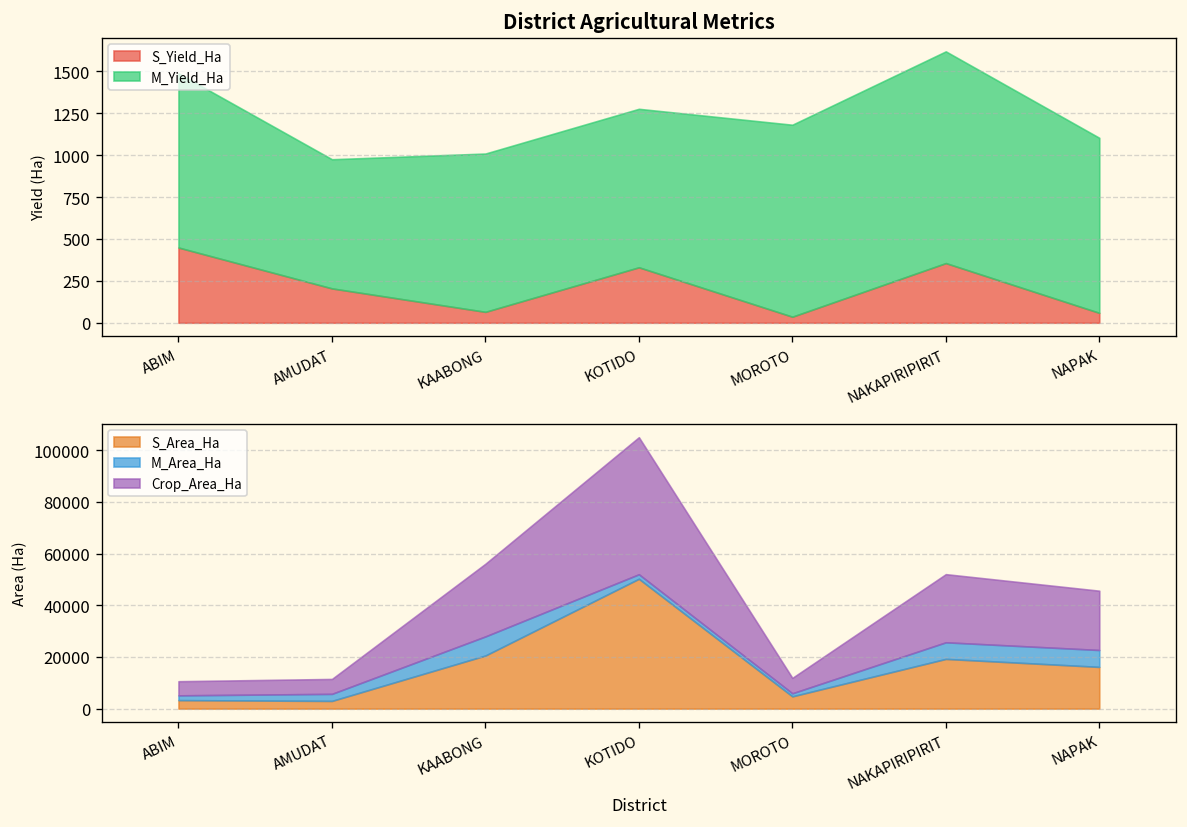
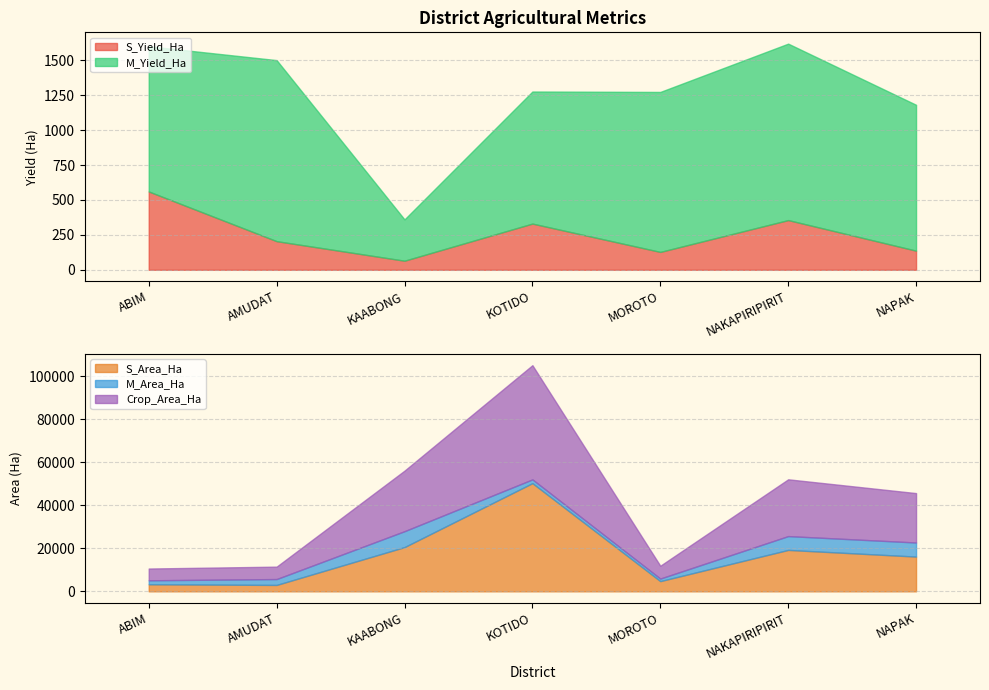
District Agricultural Metrics, S_Yield_Ha, ABIM: 450 -> 560
District Agricultural Metrics, M_Yield_Ha, AMUDAT: 770 -> 1300
District Agricultural Metrics, M_Yield_Ha, KAABONG: 950 -> 300
District Agricultural Metrics, S_Yield_Ha, MOROTO: 40 -> 130
District Agricultural Metrics, S_Yield_Ha, NAPAK: 60 -> 140
